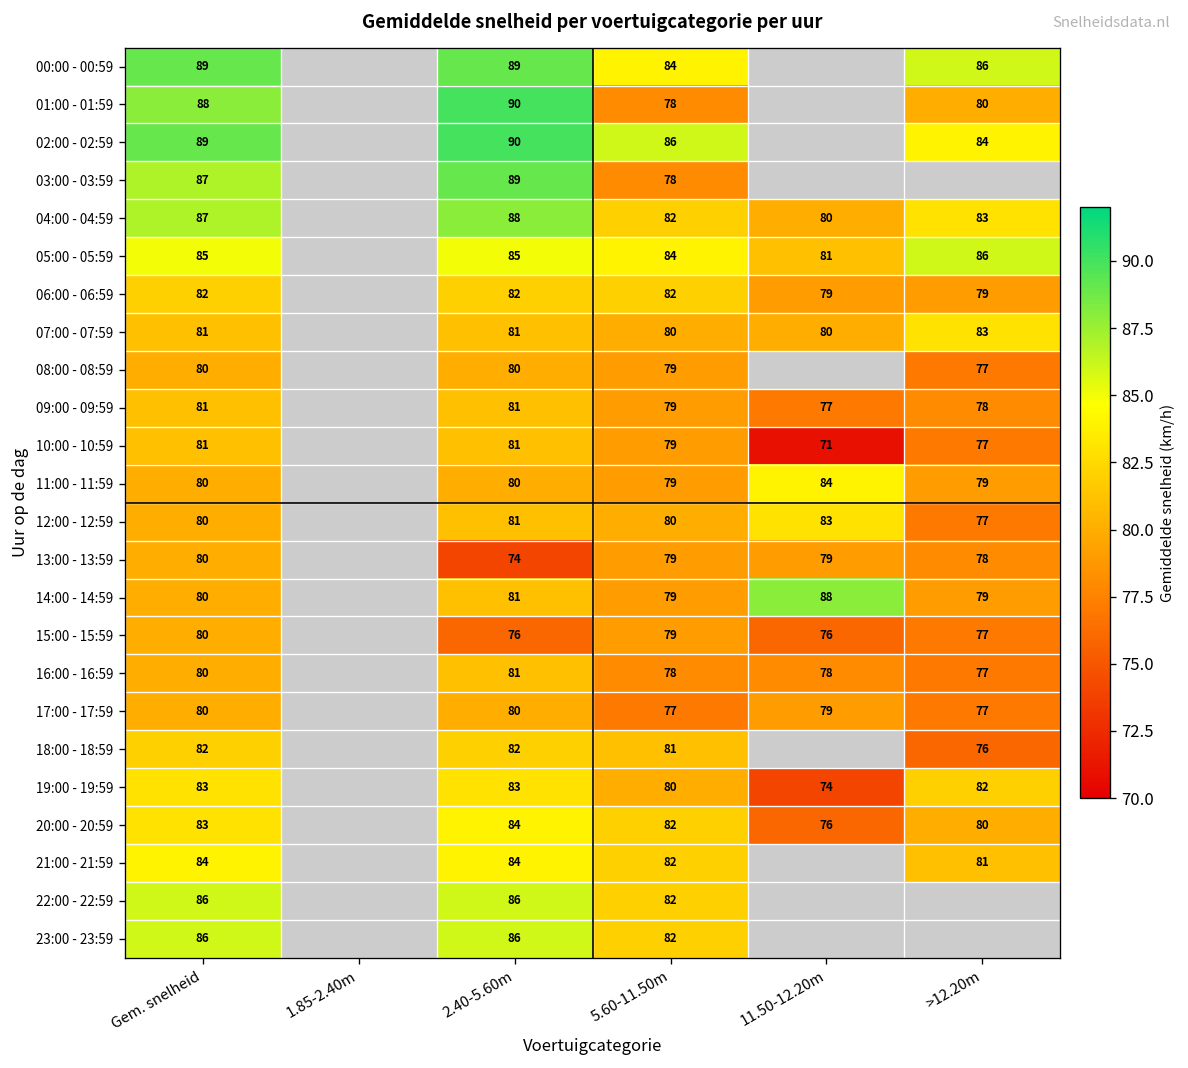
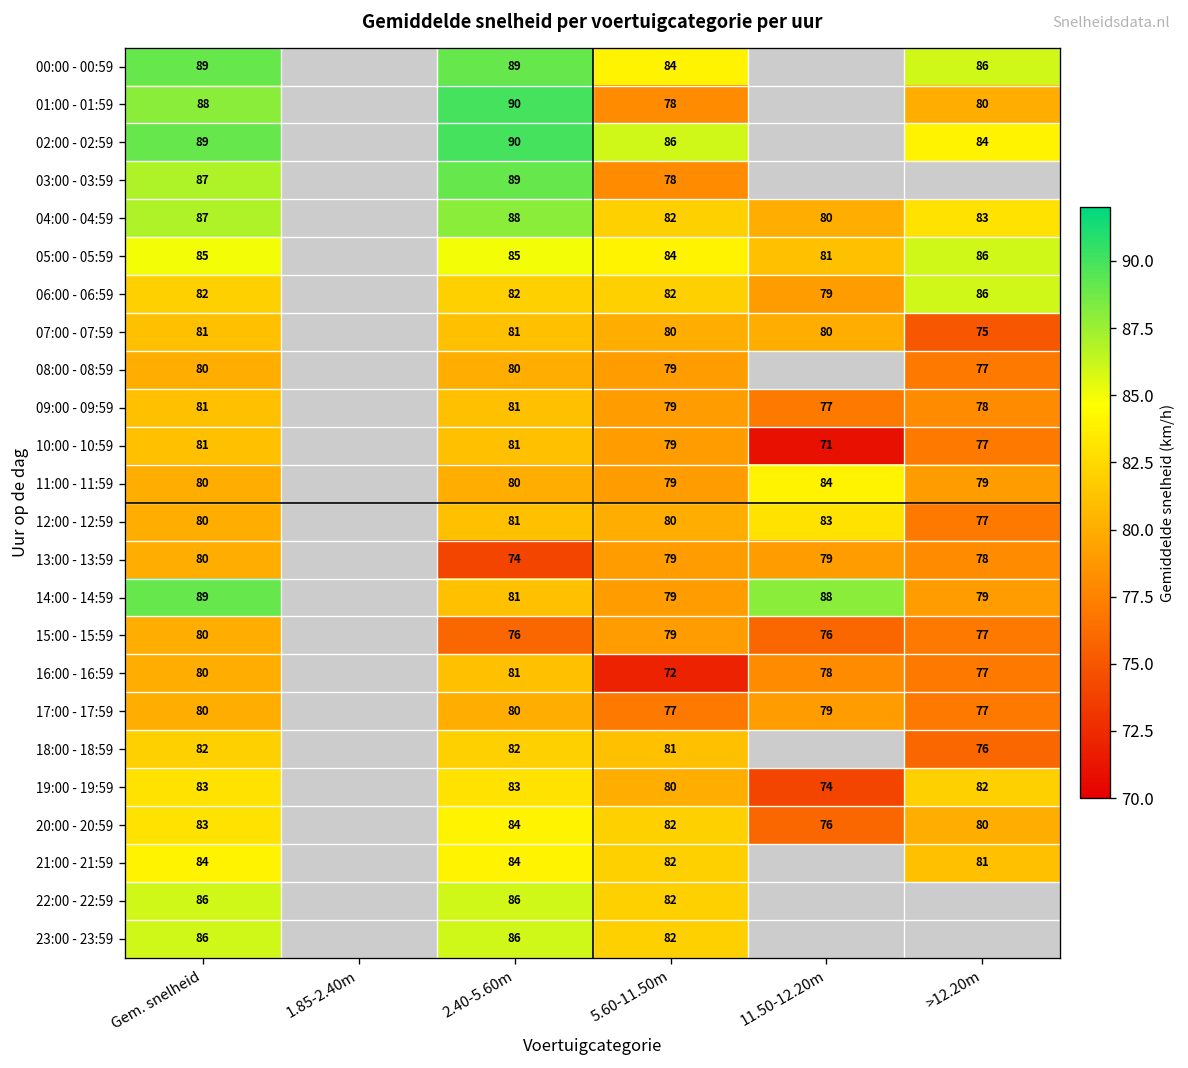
06:00 - 06:59, >12.20m: 79 -> 86
07:00 - 07:59, >12.20m: 83 -> 75
14:00 - 14:59, Gem. snelheid: 80 -> 89
16:00 - 16:59, 5.60-11.50m: 78 -> 72
